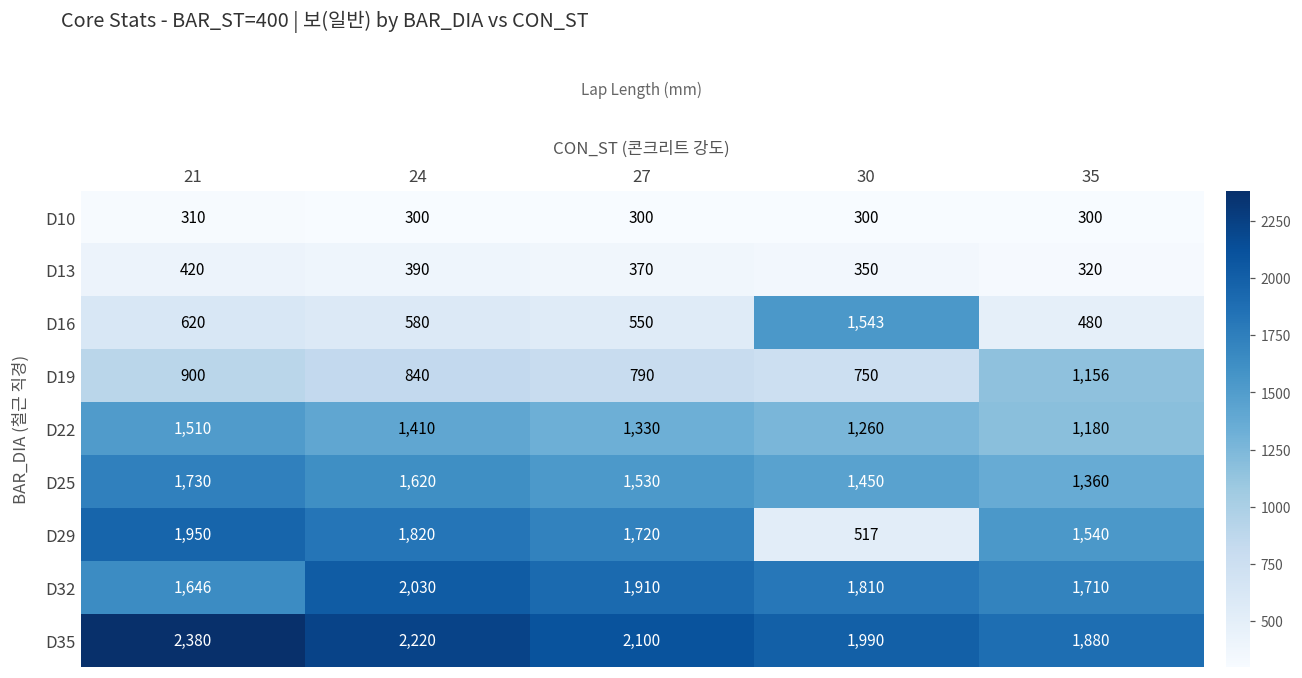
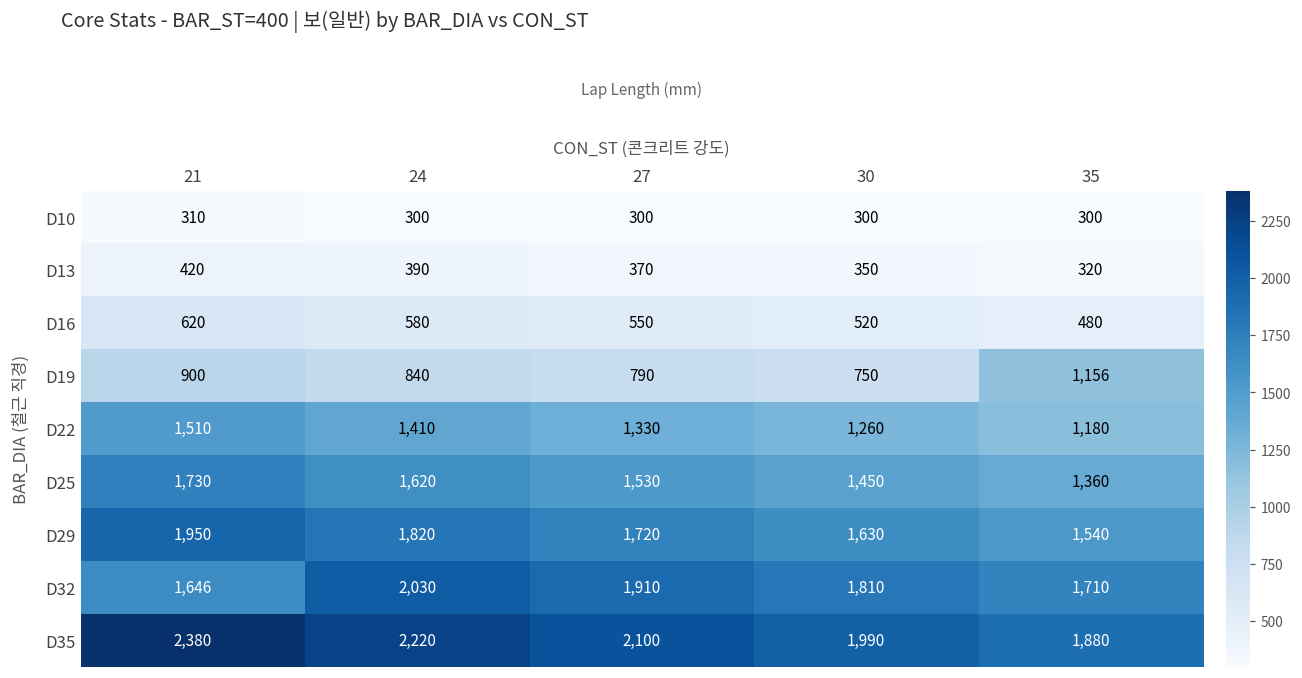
D16, 30: 1,543 -> 520
D29, 30: 517 -> 1,630
